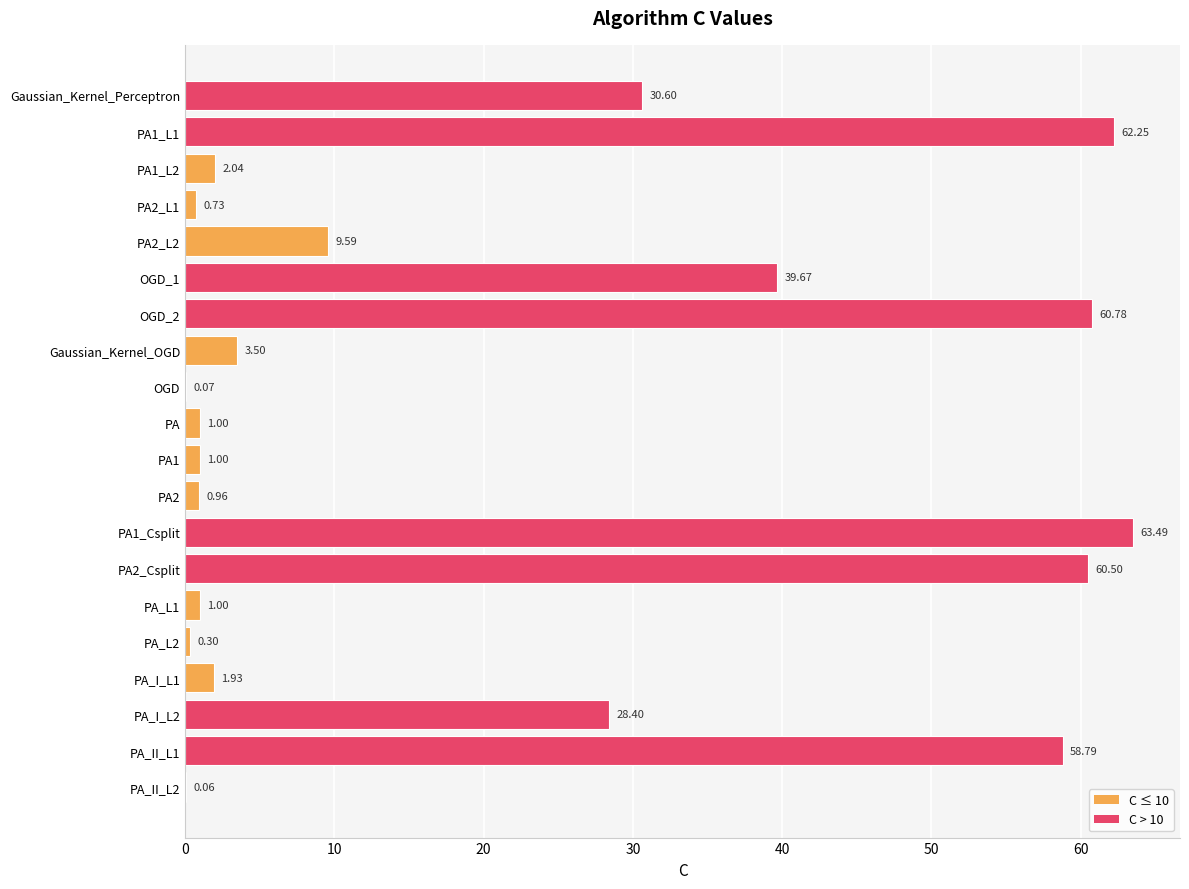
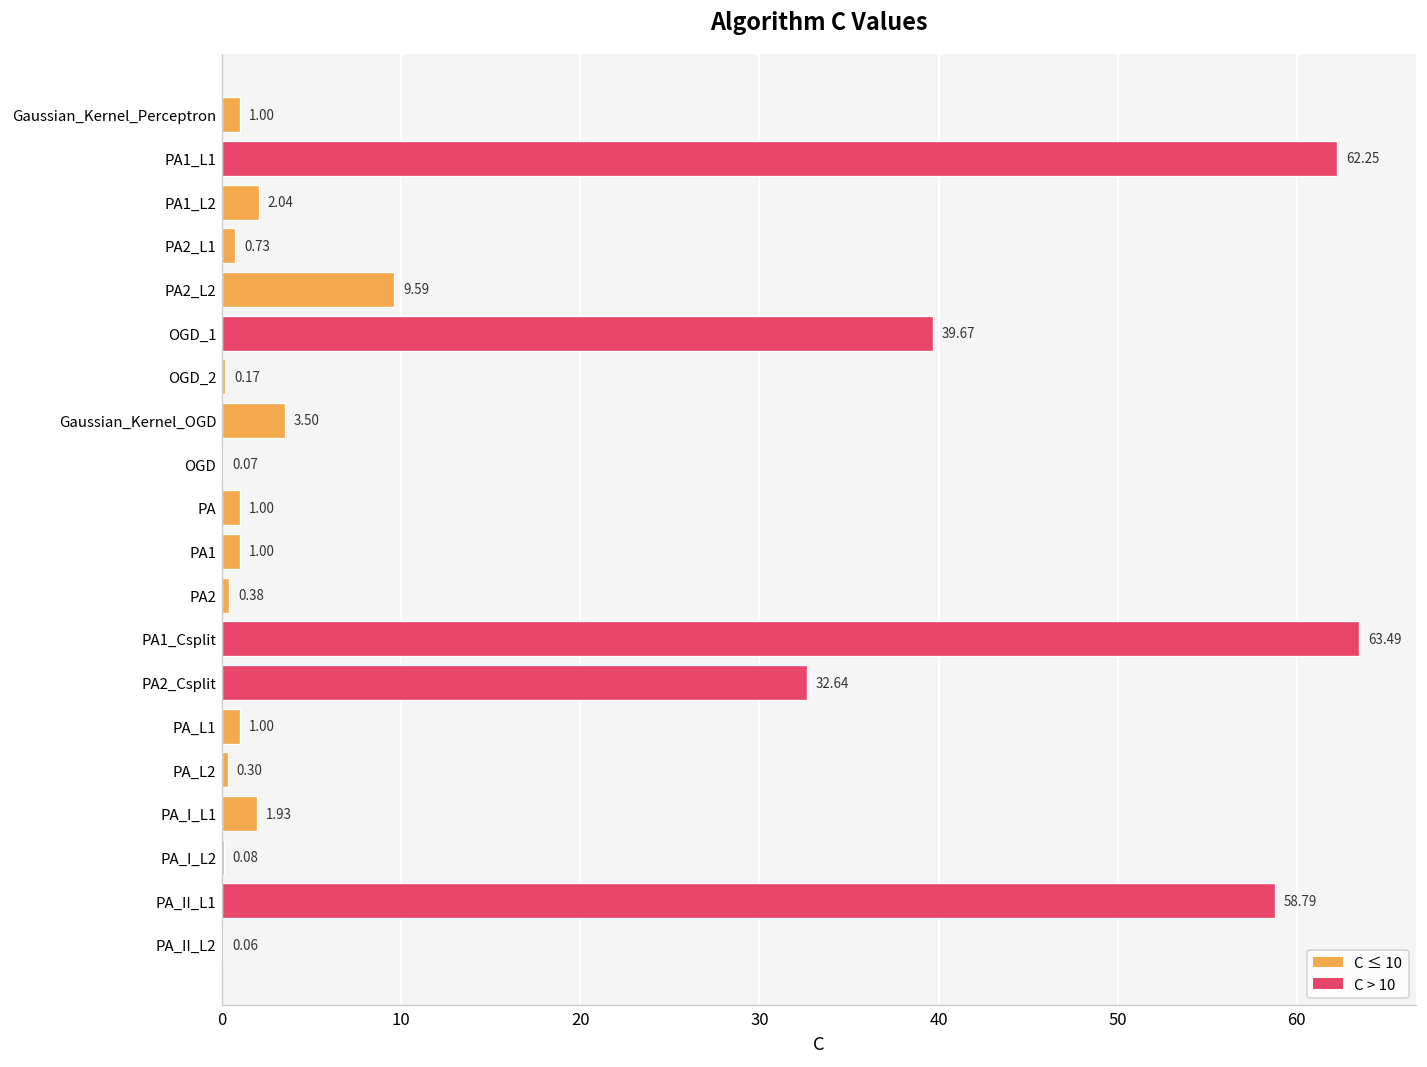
Gaussian_Kernel_Perceptron: 30.60 -> 1.00
OGD_2: 60.78 -> 0.17
PA2: 0.96 -> 0.38
PA2_Csplit: 60.50 -> 32.64
PA_I_L2: 28.40 -> 0.08
